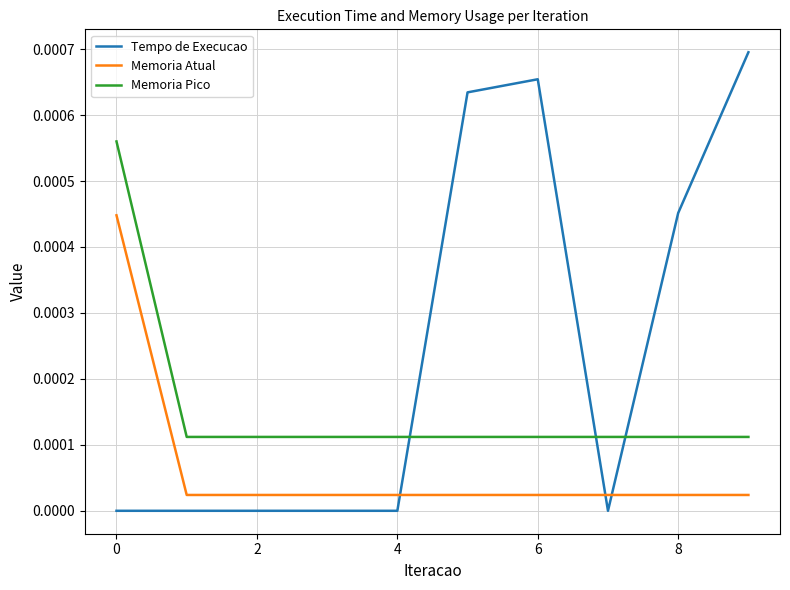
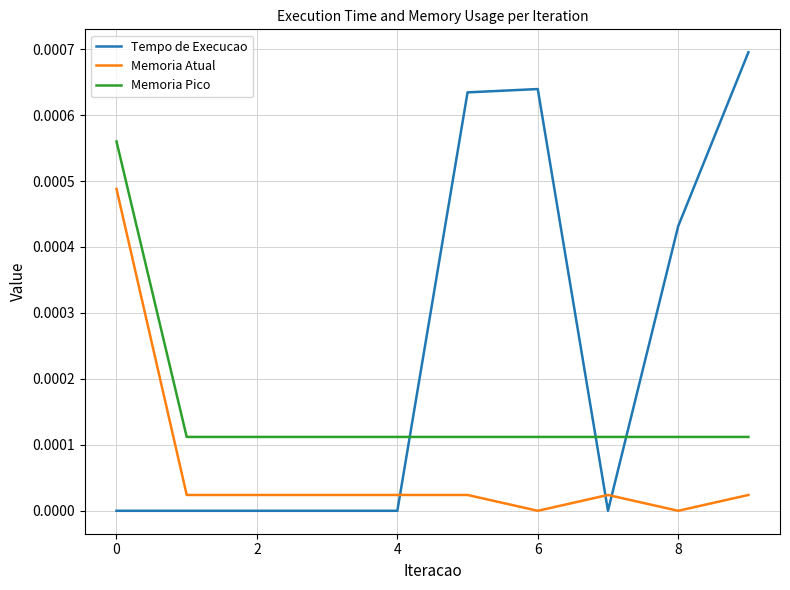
Memoria Atual, 0: 0.00045 -> 0.00049
Tempo de Execucao, 6: 0.00065 -> 0.00064
Memoria Atual, 6: 0.00002 -> 0.00000
Tempo de Execucao, 8: 0.00045 -> 0.00043
Memoria Atual, 8: 0.00002 -> 0.00000
